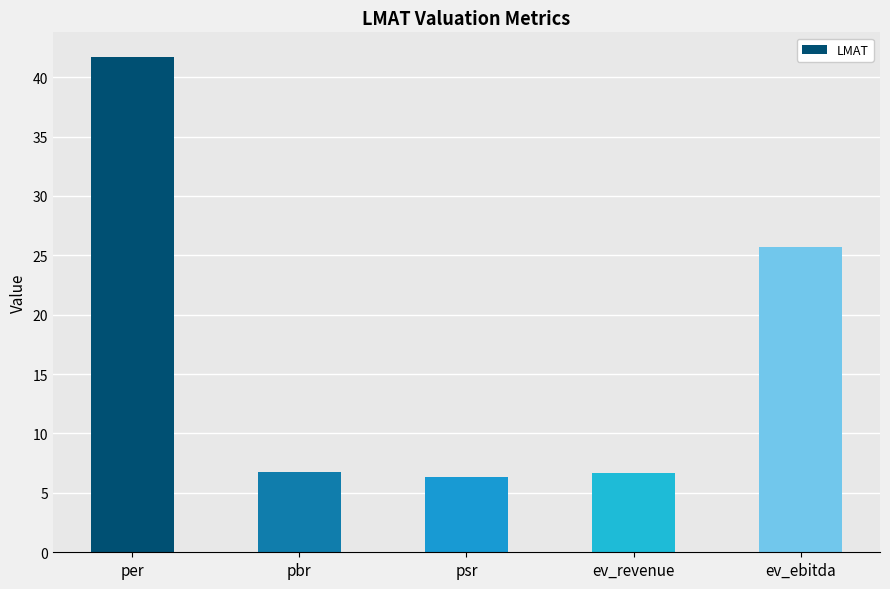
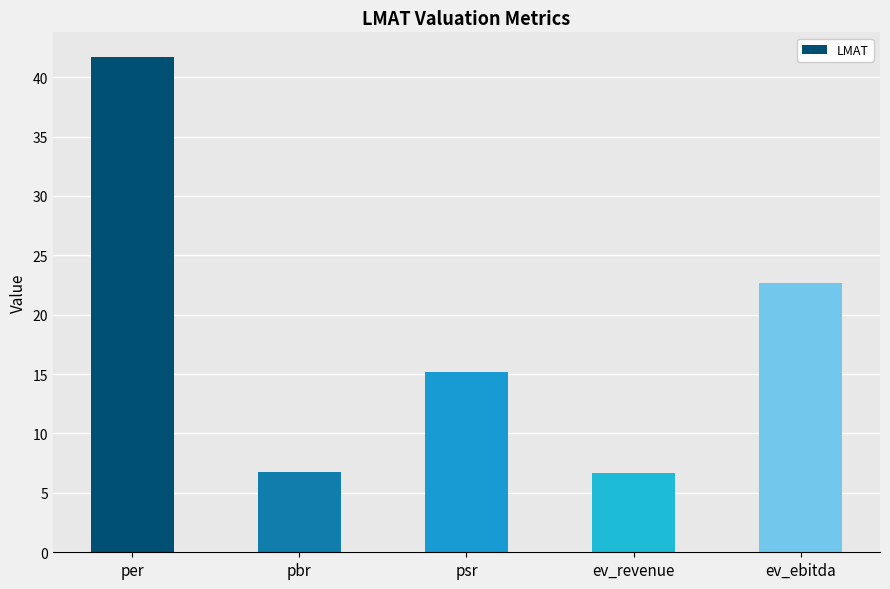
psr: 6.4 -> 15.2
ev_ebitda: 25.7 -> 22.7
